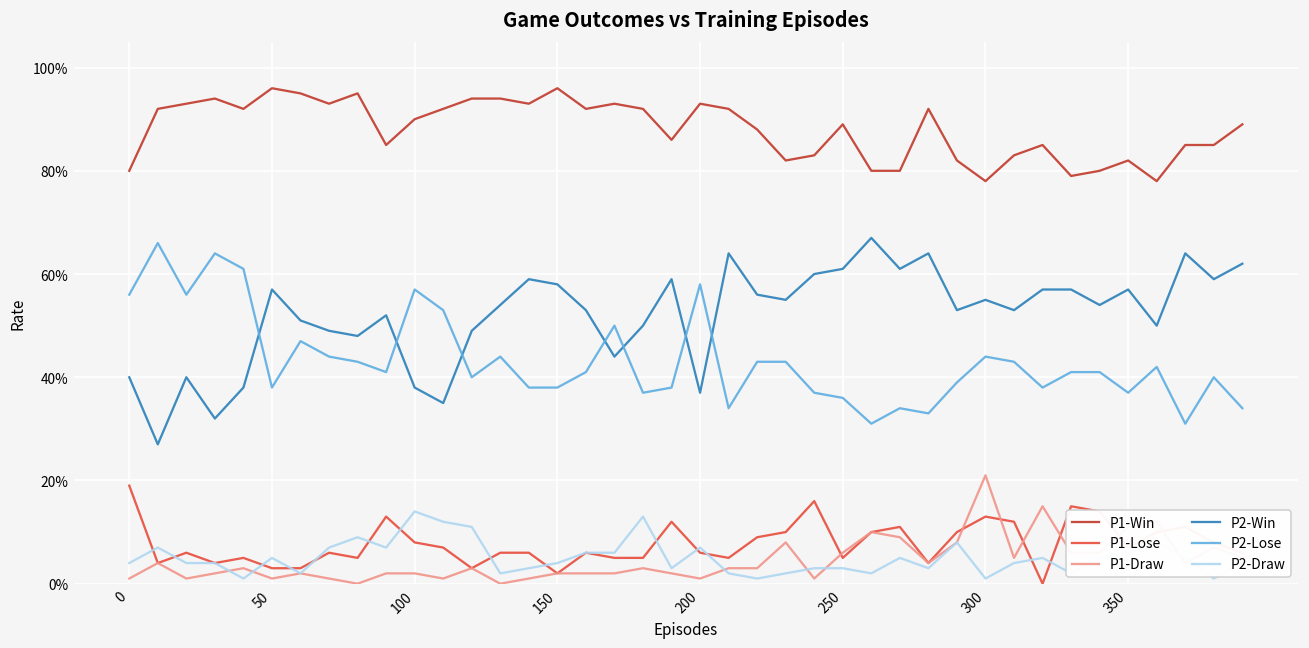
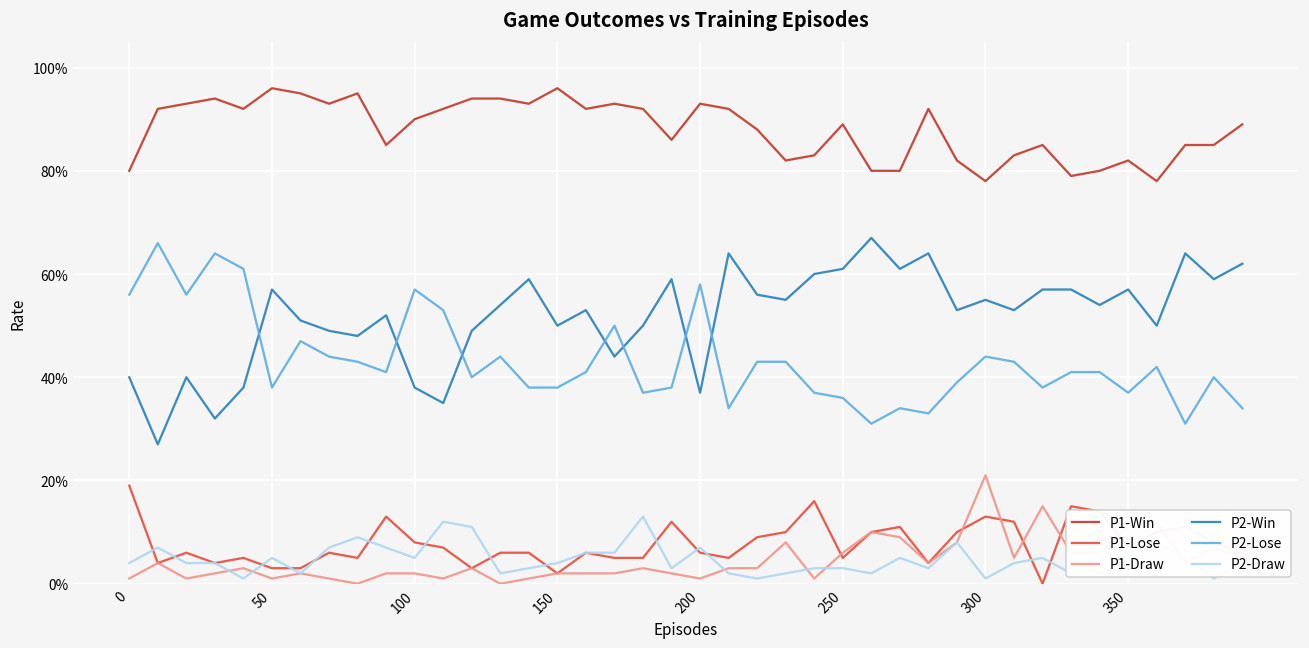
P2-Draw, 100: 14% -> 5%
P2-Win, 150: 58% -> 50%
